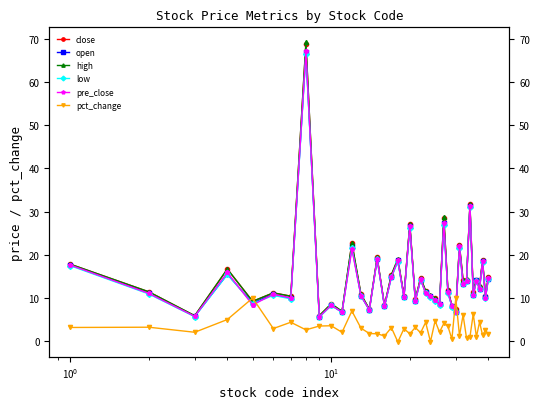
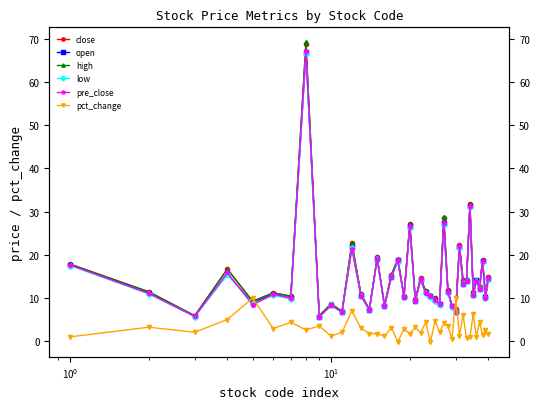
pct_change, 10^0: 3 -> 1
pct_change, 10^1: 4 -> 1
